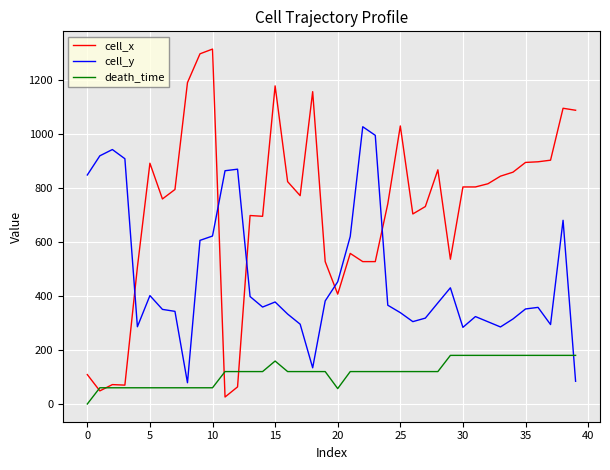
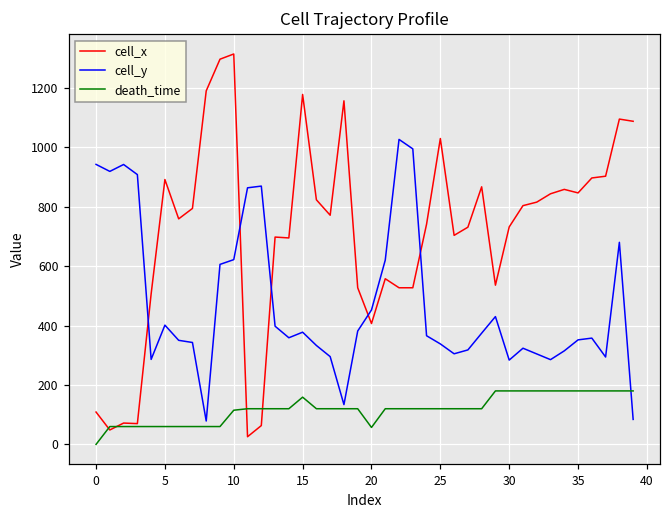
cell_y, 0: 850 -> 940
death_time, 10: 60 -> 120
cell_x, 30: 800 -> 730
cell_x, 35: 890 -> 850
